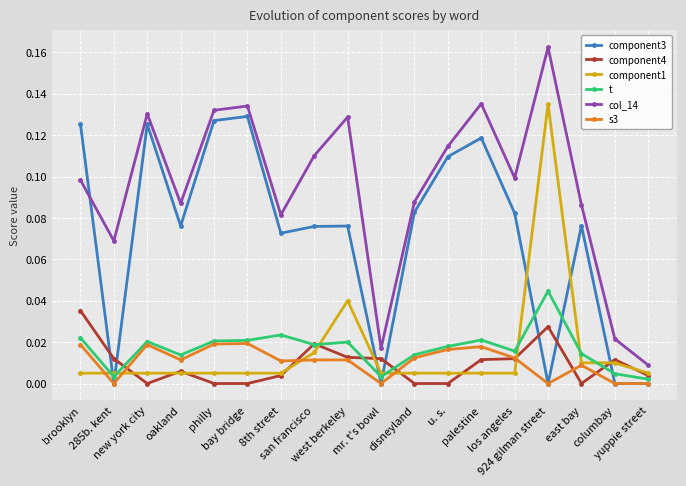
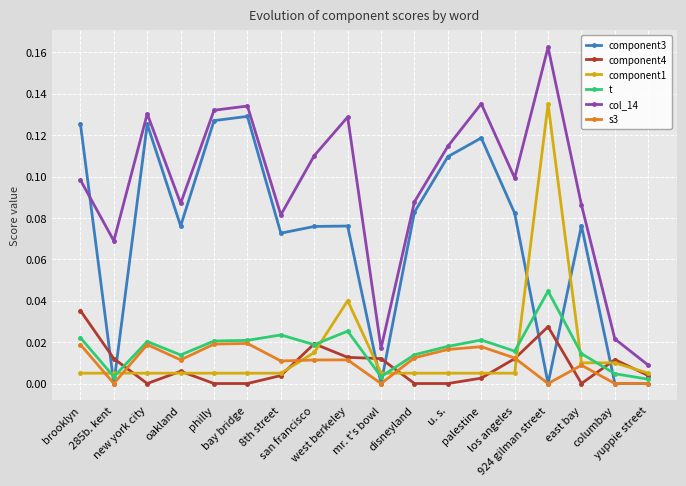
t, west berkeley: 0.020 -> 0.025
component4, palestine: 0.012 -> 0.003
